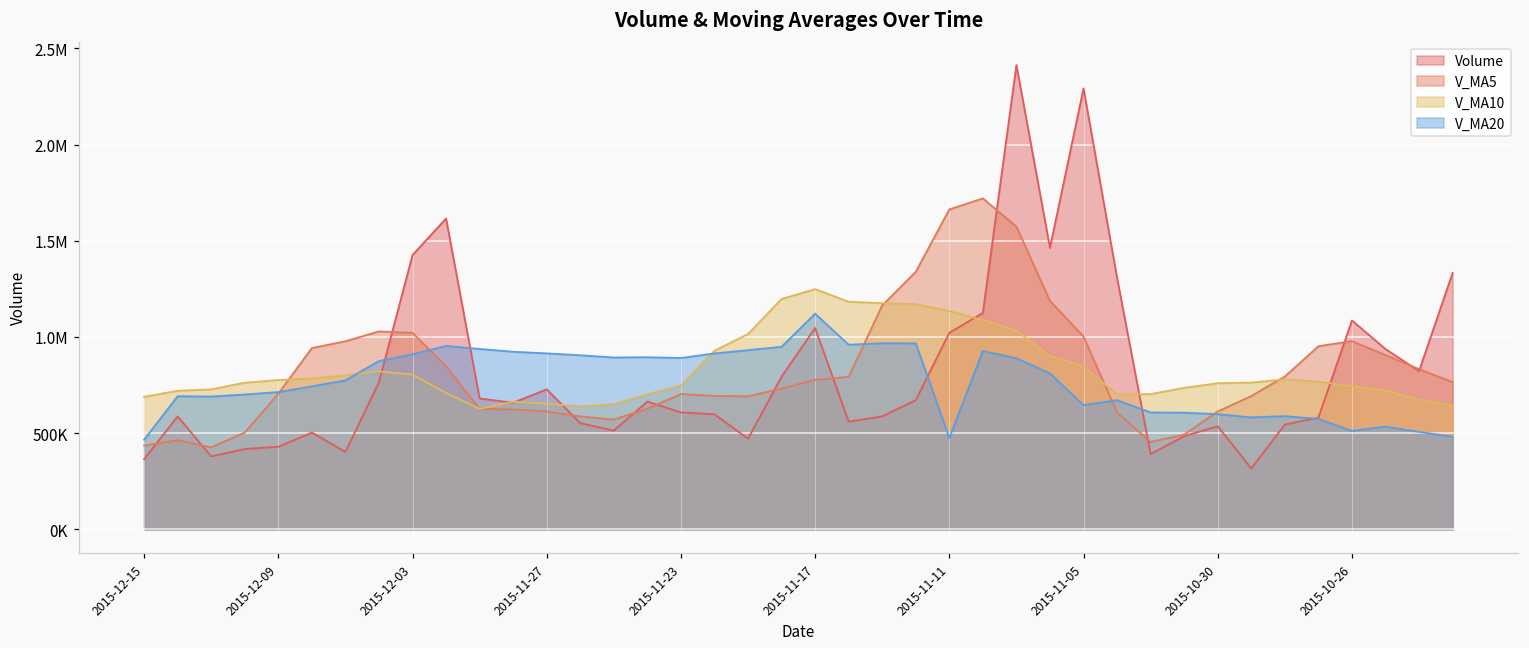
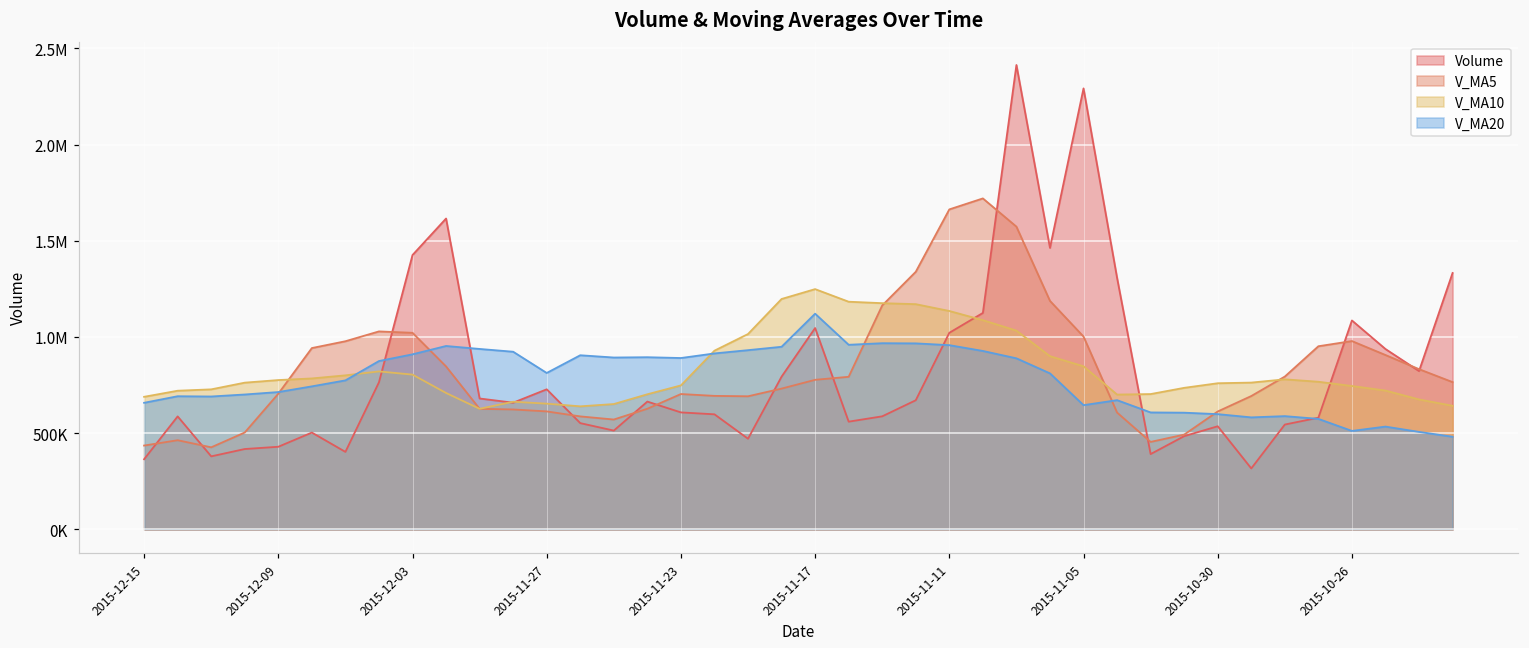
V_MA20, 2015-12-15: 470000 -> 660000
V_MA20, 2015-11-27: 910000 -> 810000
V_MA20, 2015-11-11: 480000 -> 960000
